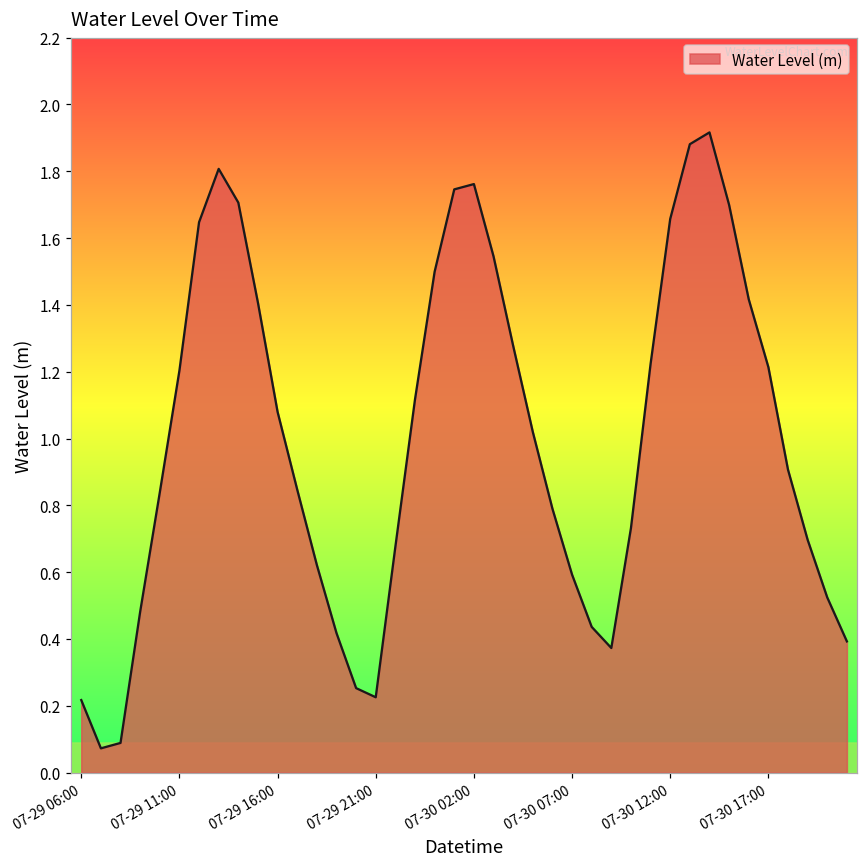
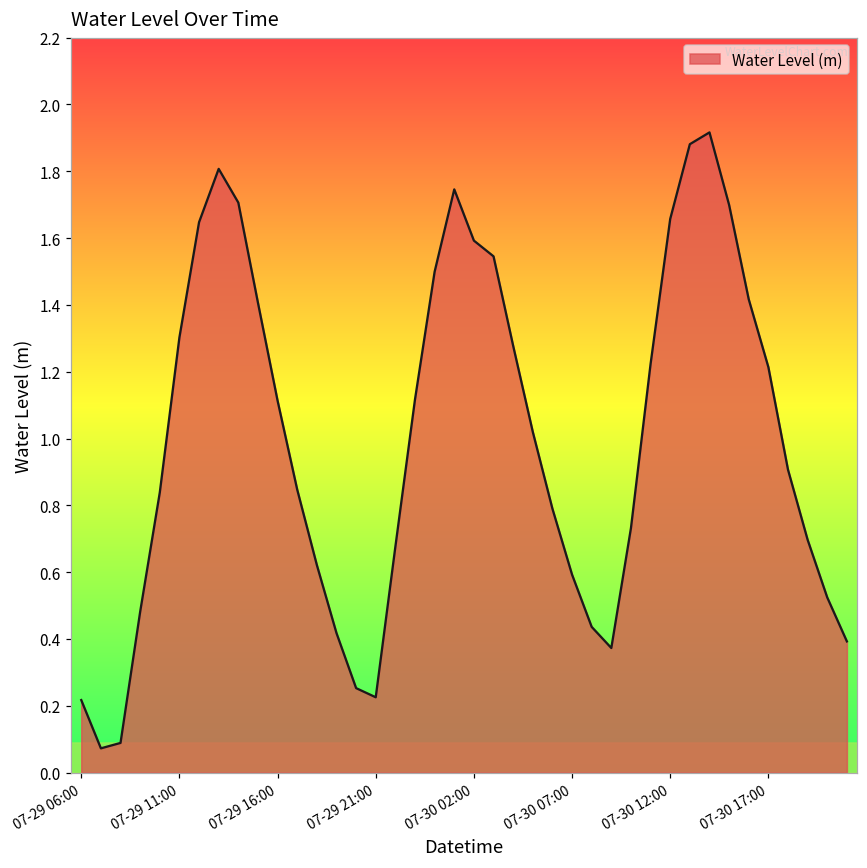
07-29 11:00: 1.20 -> 1.30
07-29 16:00: 1.08 -> 1.11
07-30 02:00: 1.76 -> 1.59
